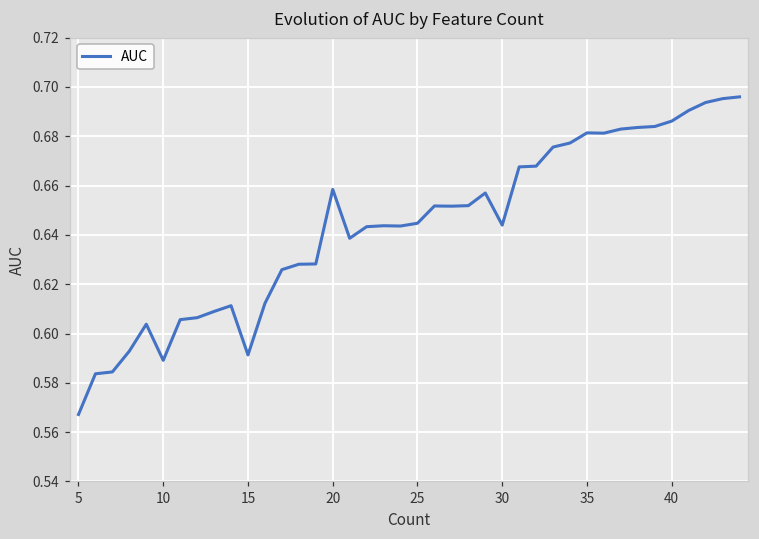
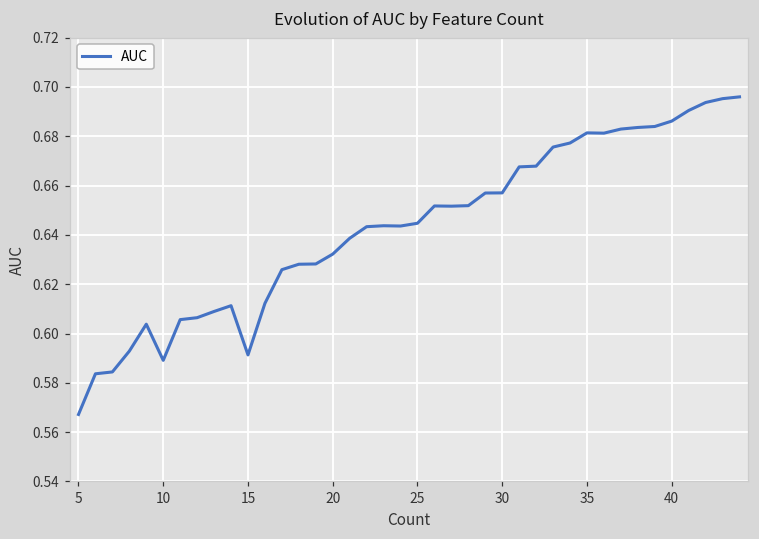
20: 0.658 -> 0.632
30: 0.644 -> 0.657
